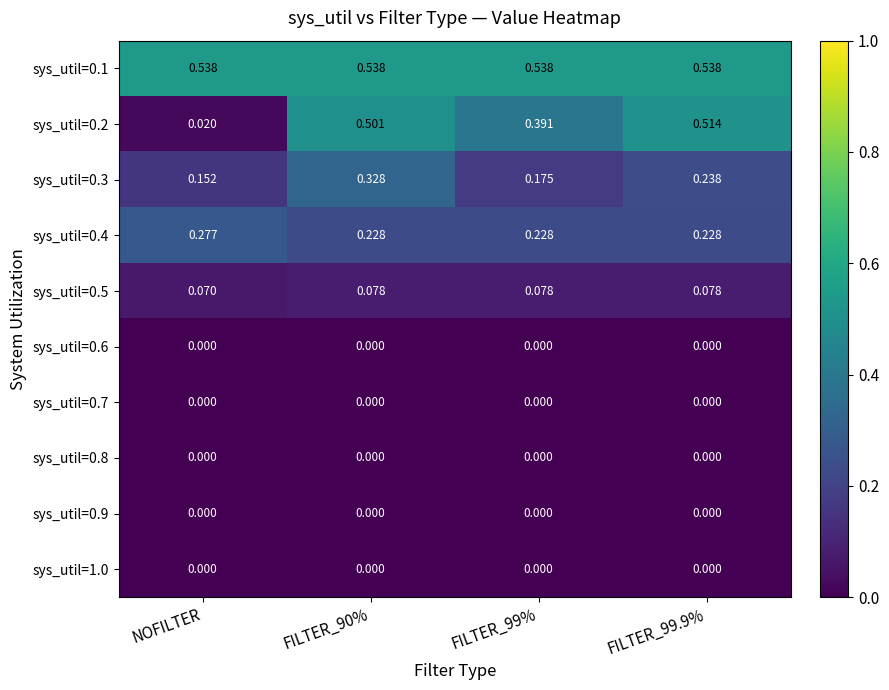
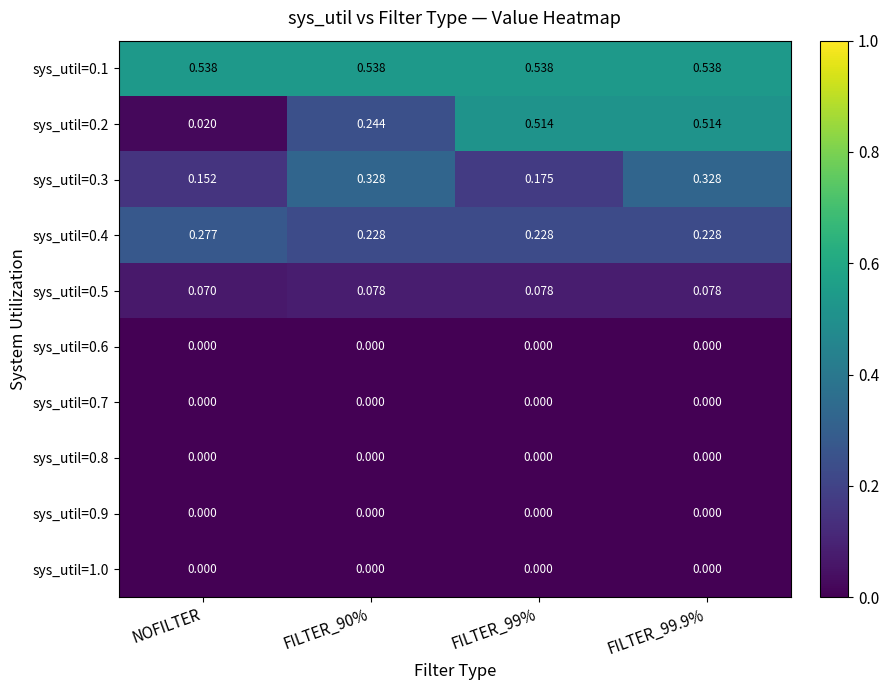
sys_util=0.2, FILTER_90%: 0.501 -> 0.244
sys_util=0.2, FILTER_99%: 0.391 -> 0.514
sys_util=0.3, FILTER_99.9%: 0.238 -> 0.328
